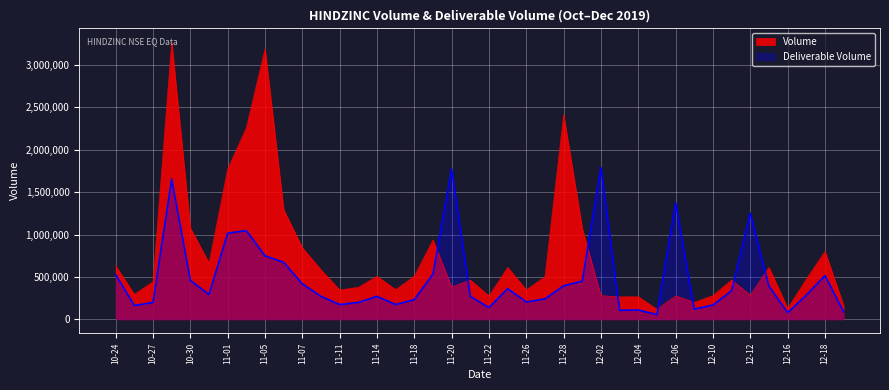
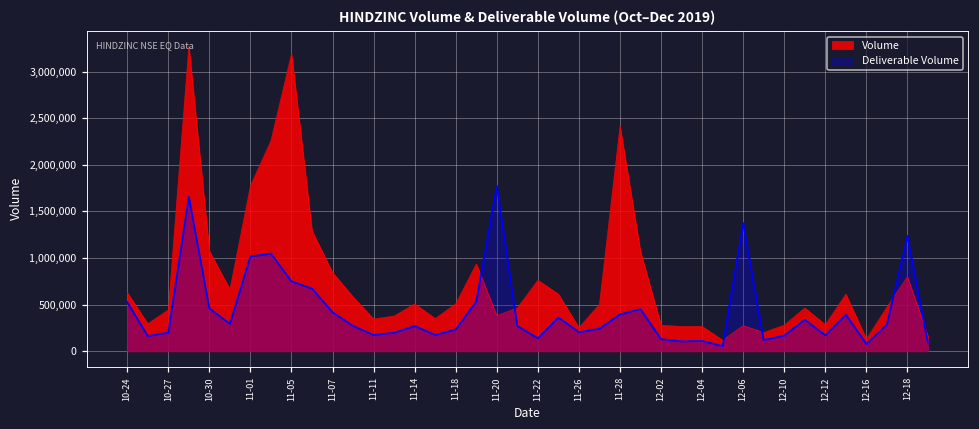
Volume, 11-22: 300,000 -> 800,000
Volume, 11-26: 350,000 -> 250,000
Deliverable Volume, 12-02: 1,800,000 -> 100,000
Deliverable Volume, 12-12: 1,300,000 -> 200,000
Deliverable Volume, 12-18: 500,000 -> 1,200,000
